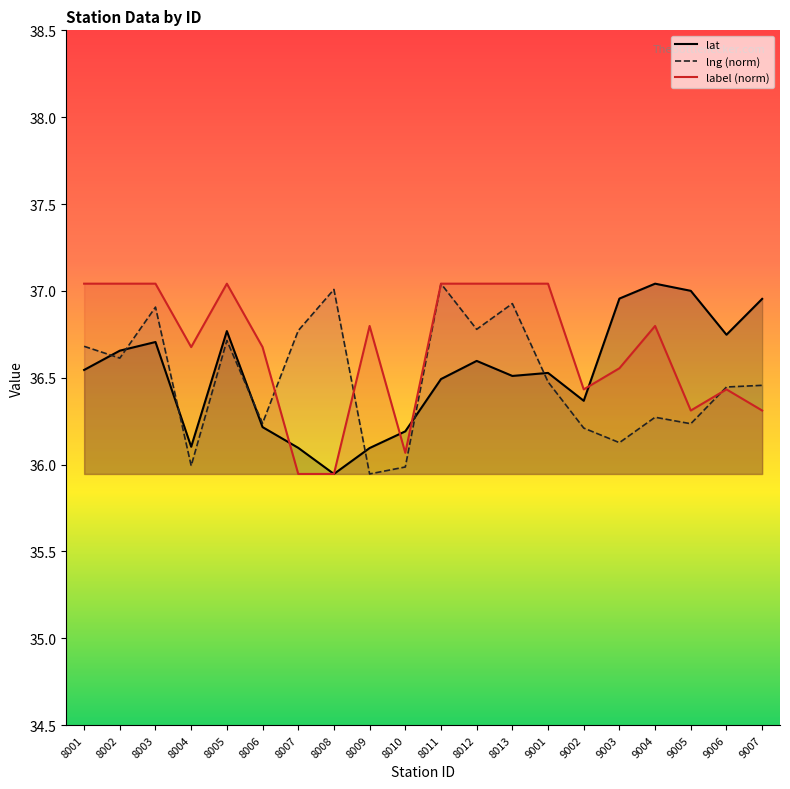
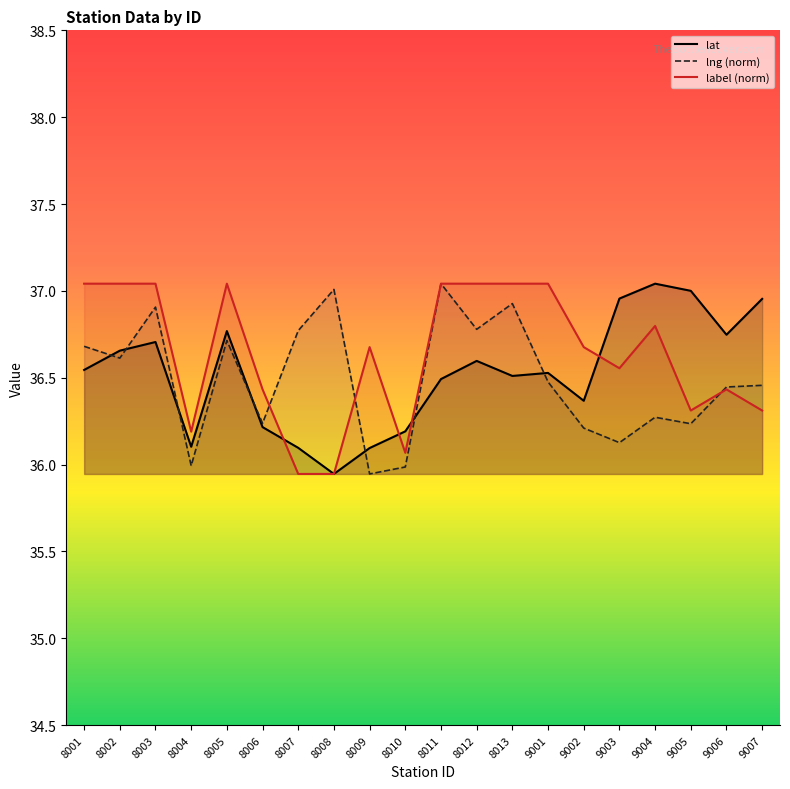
label (norm), 8004: 36.68 -> 36.19
label (norm), 8006: 36.68 -> 36.43
label (norm), 8009: 36.80 -> 36.68
label (norm), 9002: 36.43 -> 36.68
